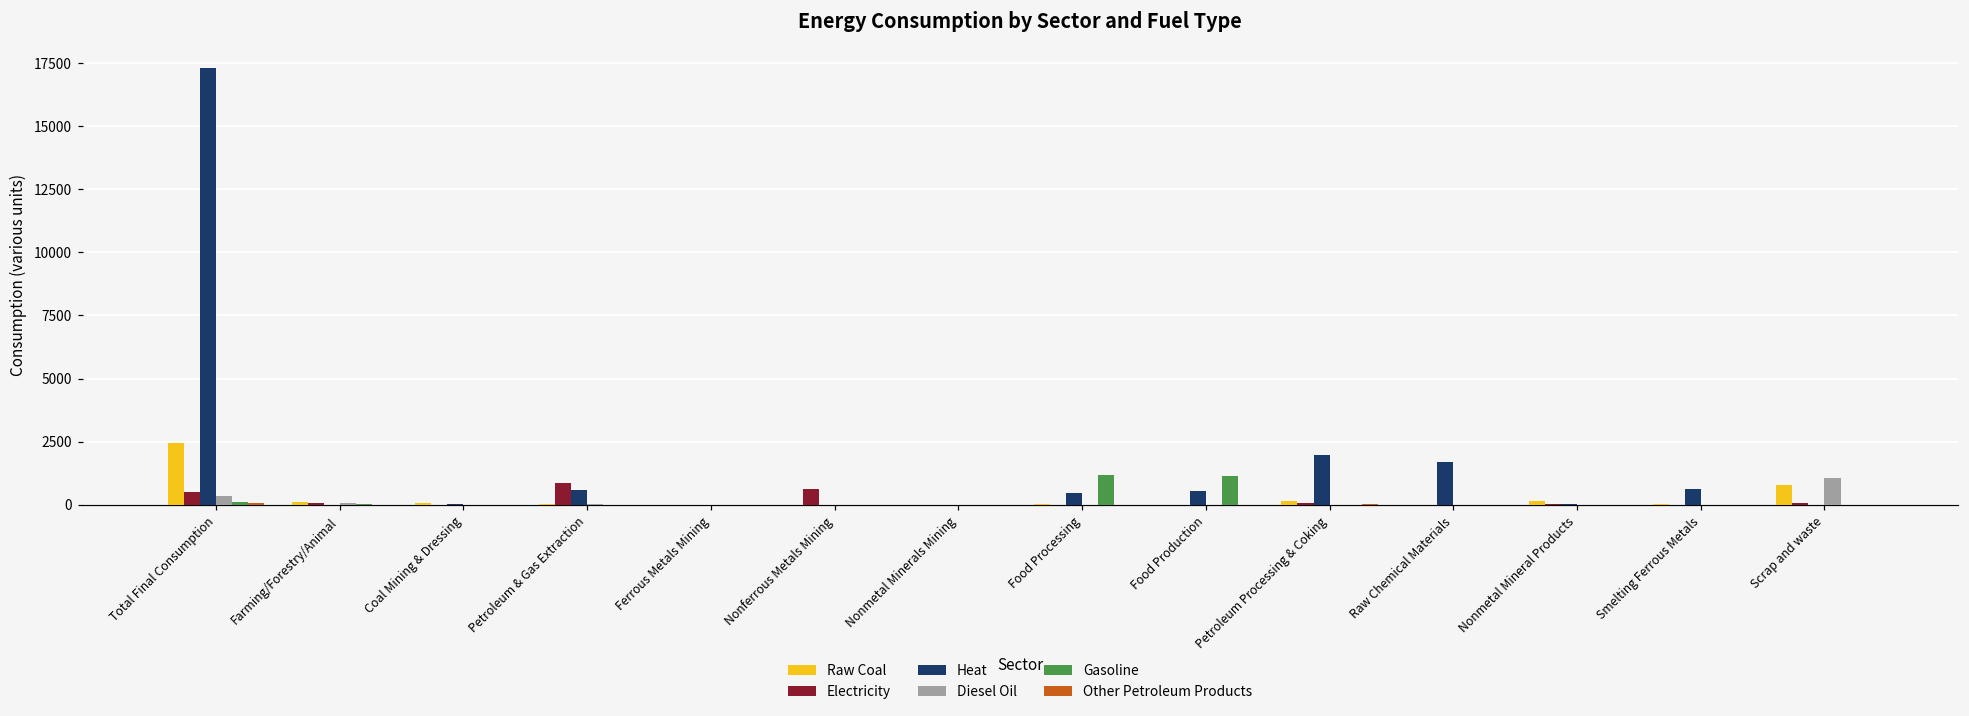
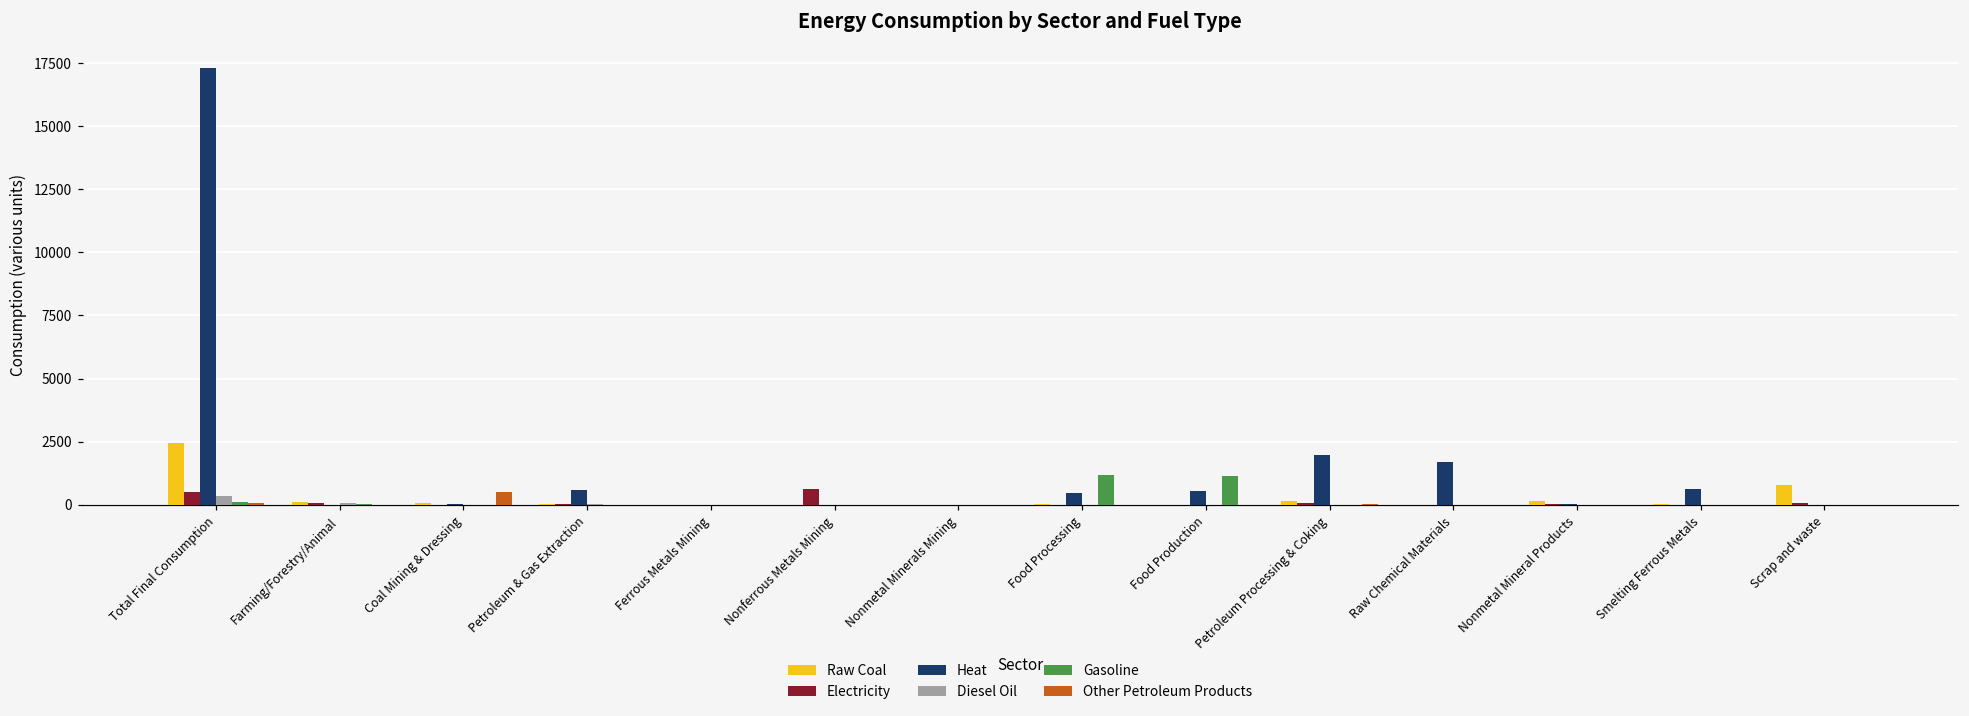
Other Petroleum Products, Coal Mining & Dressing: 0 -> 500
Electricity, Petroleum & Gas Extraction: 900 -> 0
Diesel Oil, Scrap and waste: 1100 -> 0
